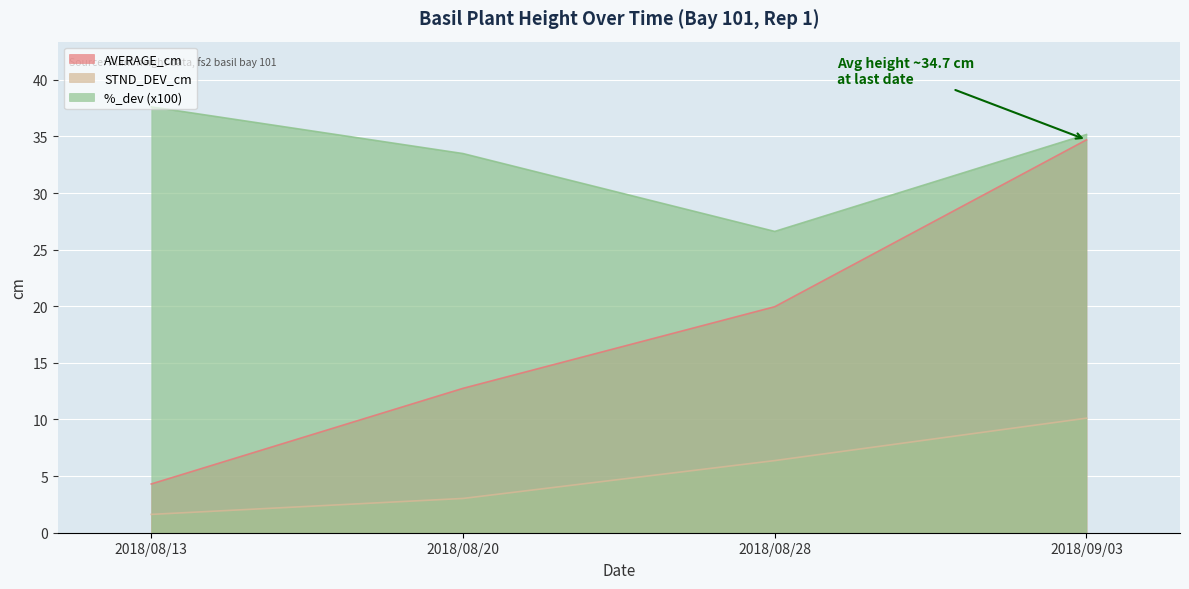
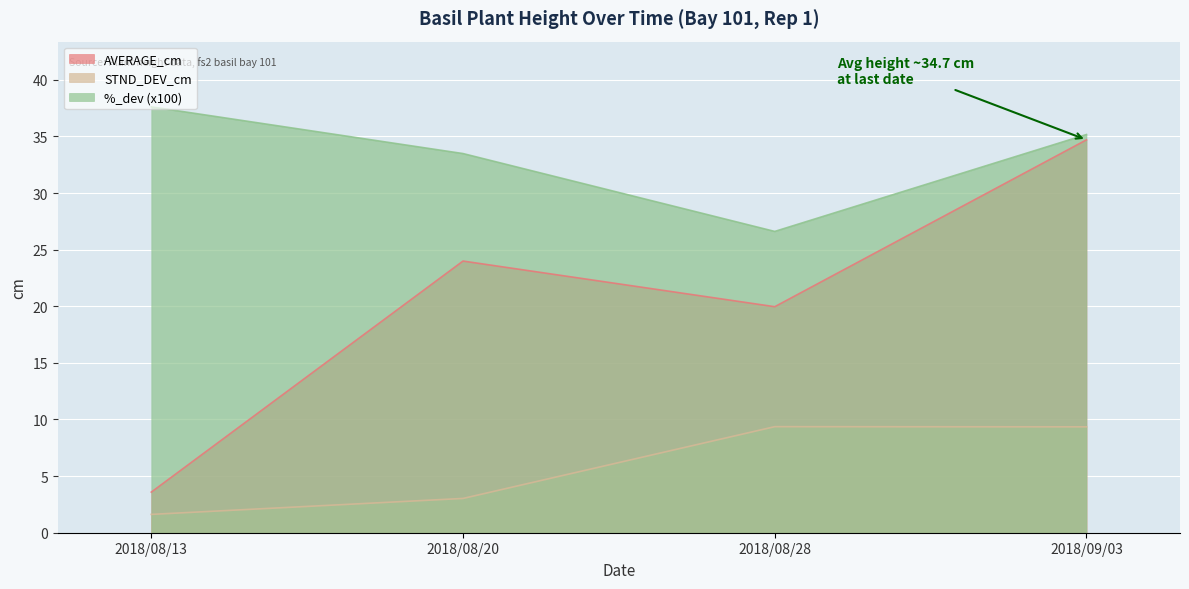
AVERAGE_cm, 2018/08/13: 4.3 -> 3.6
AVERAGE_cm, 2018/08/20: 12.8 -> 24.0
STND_DEV_cm, 2018/08/28: 6.4 -> 9.4
STND_DEV_cm, 2018/09/03: 10.1 -> 9.4
